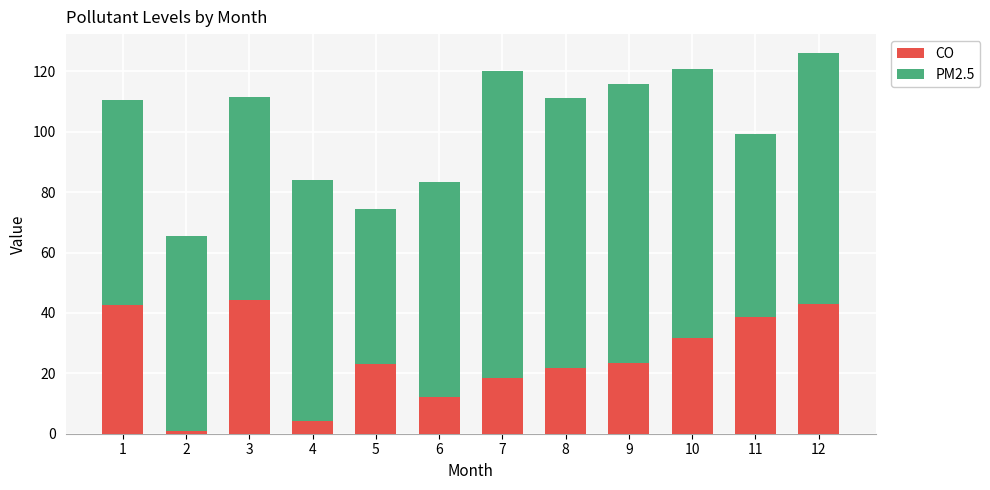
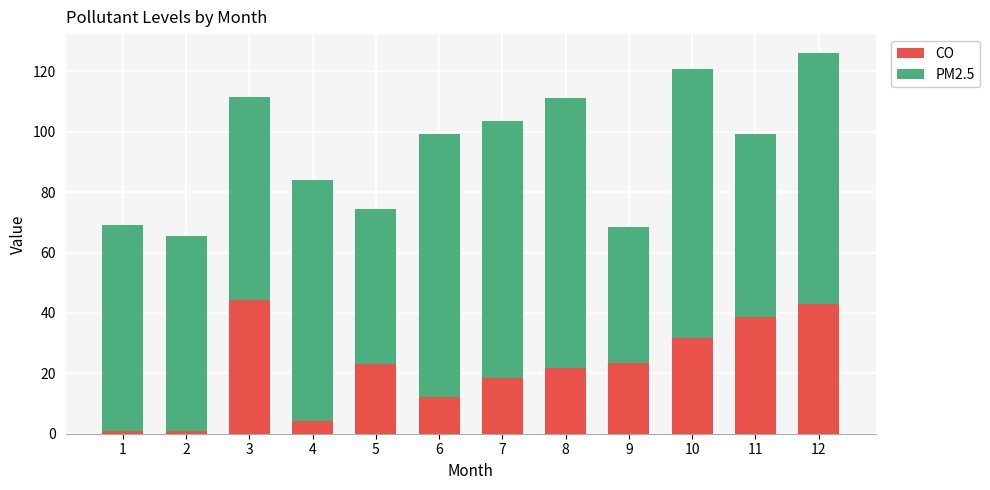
CO, 1: 43 -> 1
PM2.5, 6: 71 -> 87
PM2.5, 7: 101 -> 85
PM2.5, 9: 92 -> 45
